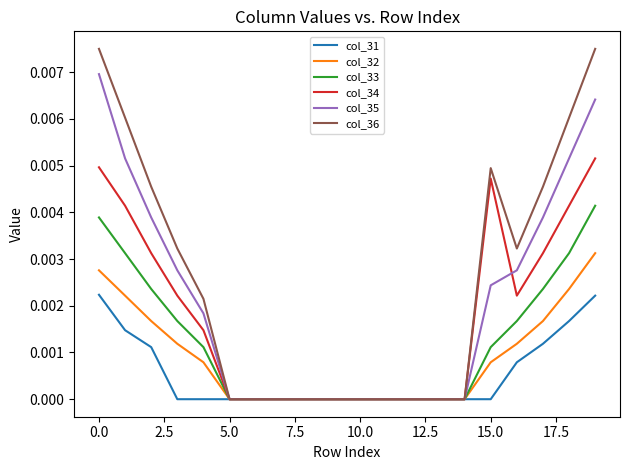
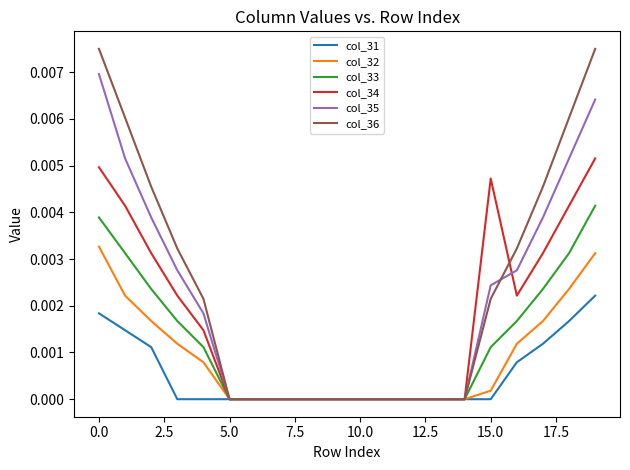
col_31, 0.0: 0.0022 -> 0.0018
col_32, 0.0: 0.0028 -> 0.0033
col_32, 15.0: 0.0008 -> 0.0002
col_36, 15.0: 0.0049 -> 0.0021
